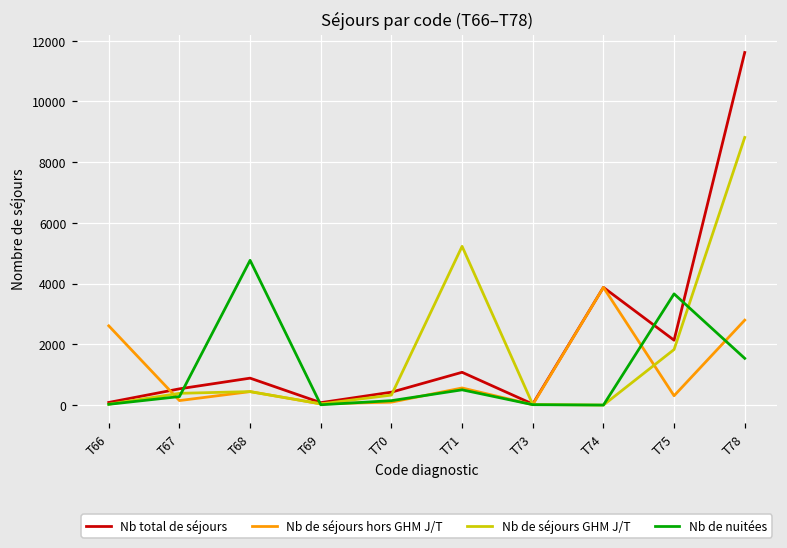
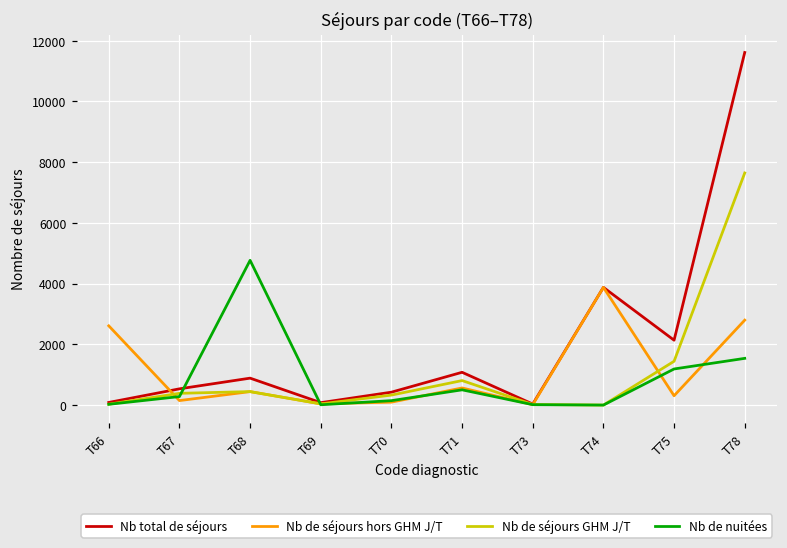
Nb de séjours GHM J/T, T71: 5200 -> 800
Nb de séjours GHM J/T, T75: 1800 -> 1400
Nb de nuitées, T75: 3700 -> 1200
Nb de séjours GHM J/T, T78: 8800 -> 7600
